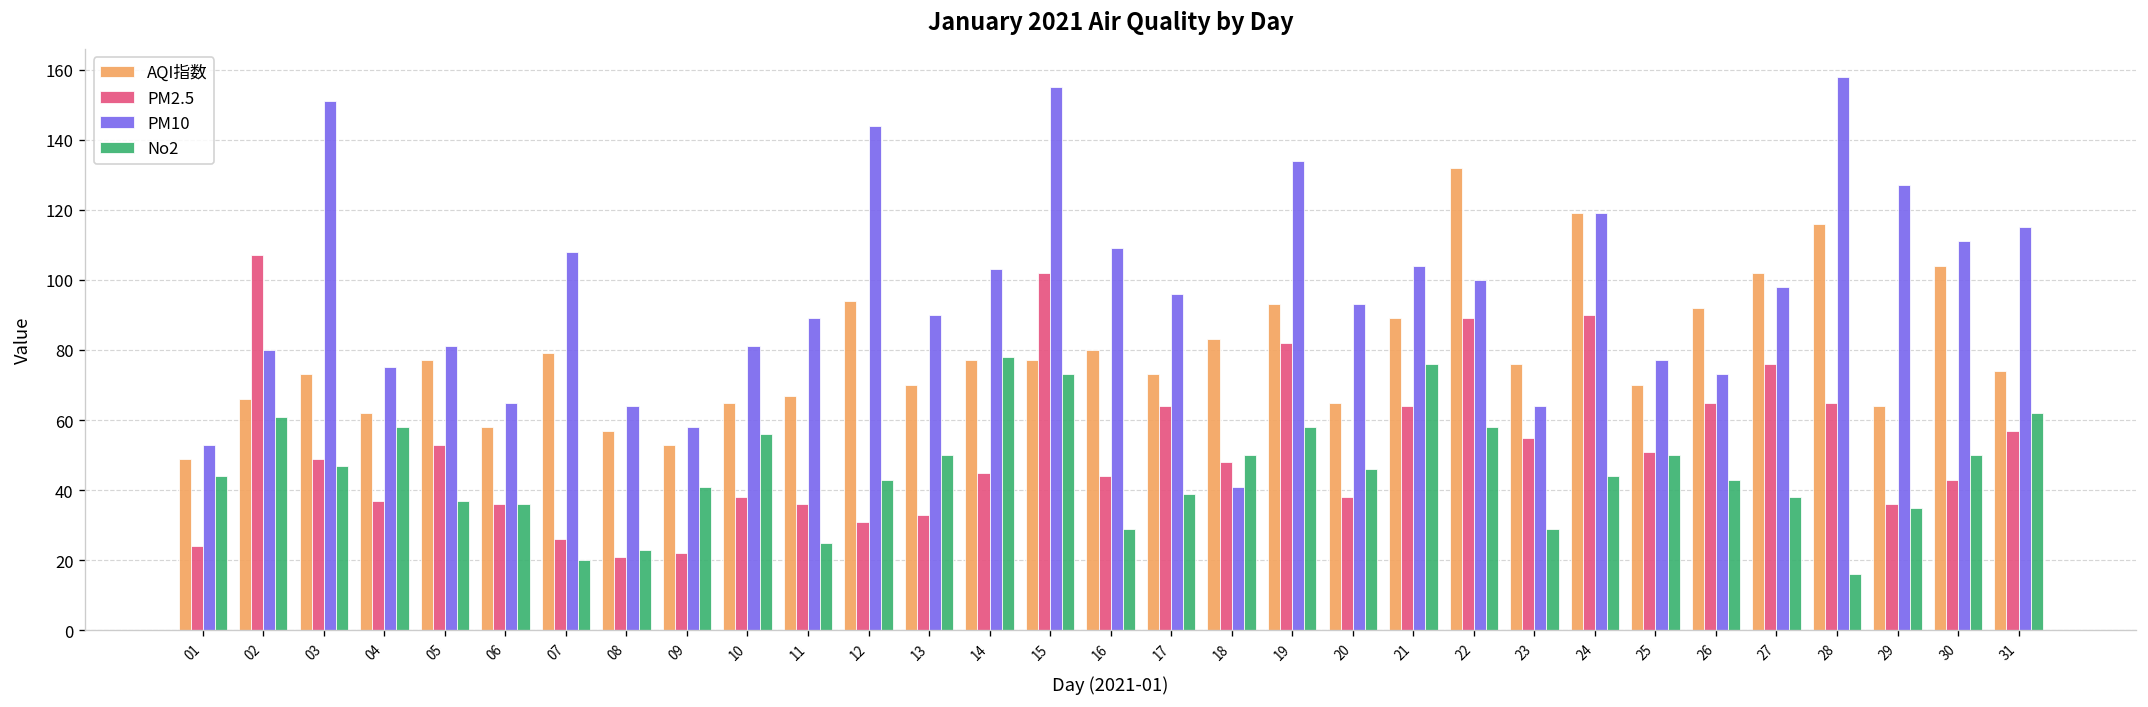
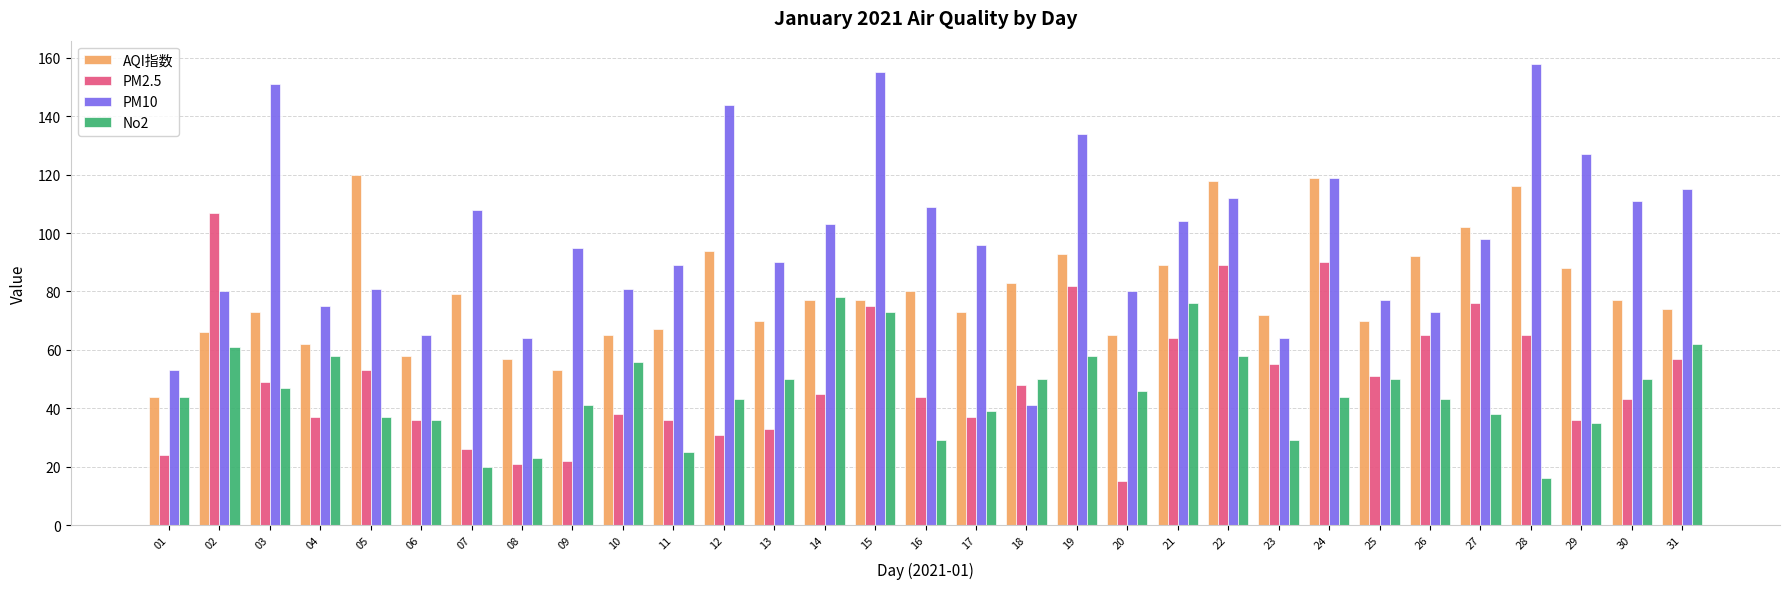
AQI指数, 01: 49 -> 44
AQI指数, 05: 77 -> 120
PM10, 09: 58 -> 95
PM2.5, 15: 102 -> 75
PM2.5, 17: 64 -> 37
PM2.5, 20: 38 -> 15
PM10, 20: 93 -> 80
AQI指数, 22: 132 -> 118
PM10, 22: 100 -> 112
AQI指数, 23: 76 -> 72
AQI指数, 29: 64 -> 88
AQI指数, 30: 104 -> 77
